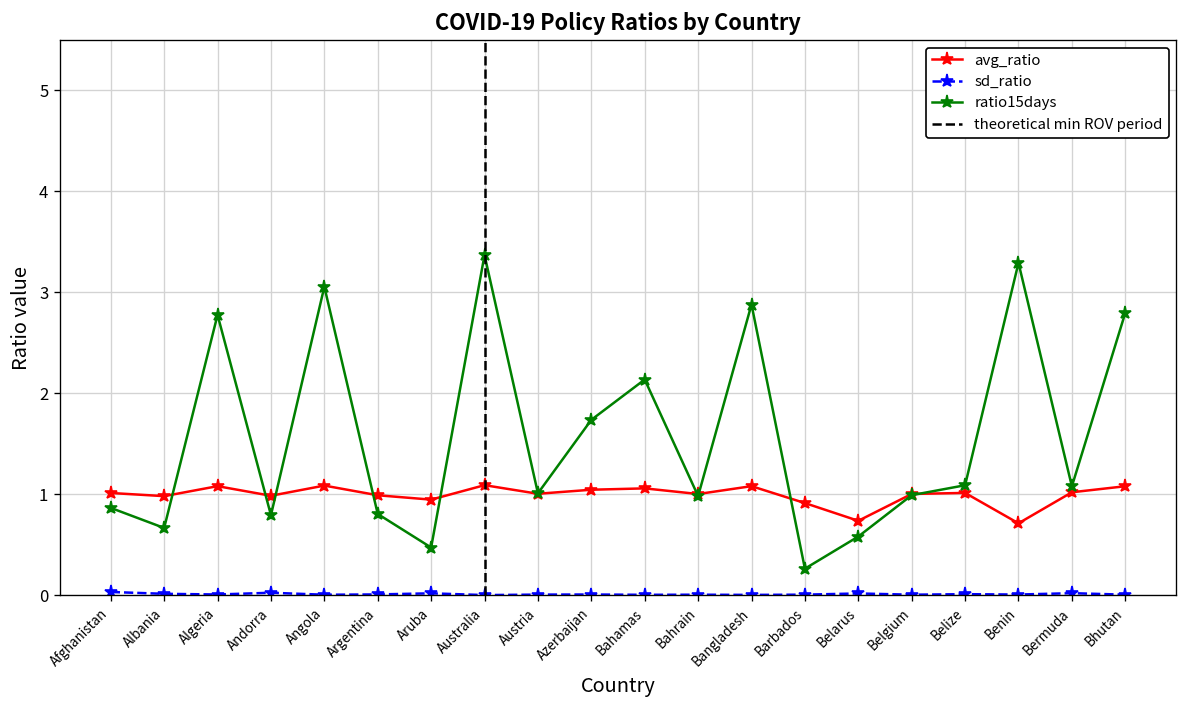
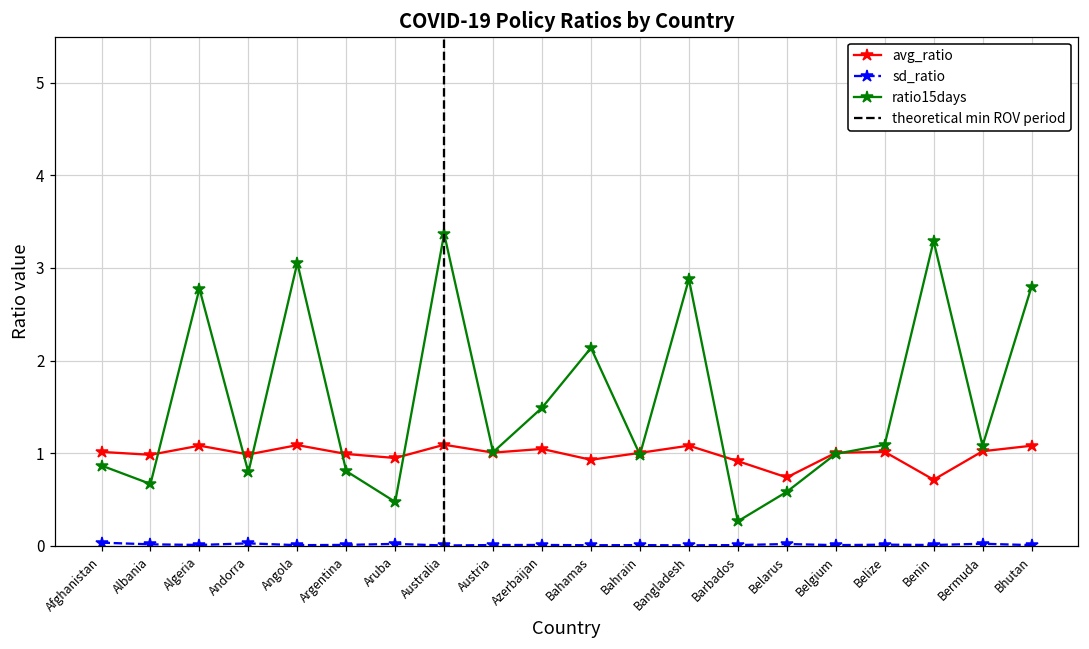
ratio15days, Azerbaijan: 1.7 -> 1.5
avg_ratio, Bahamas: 1.1 -> 0.9
